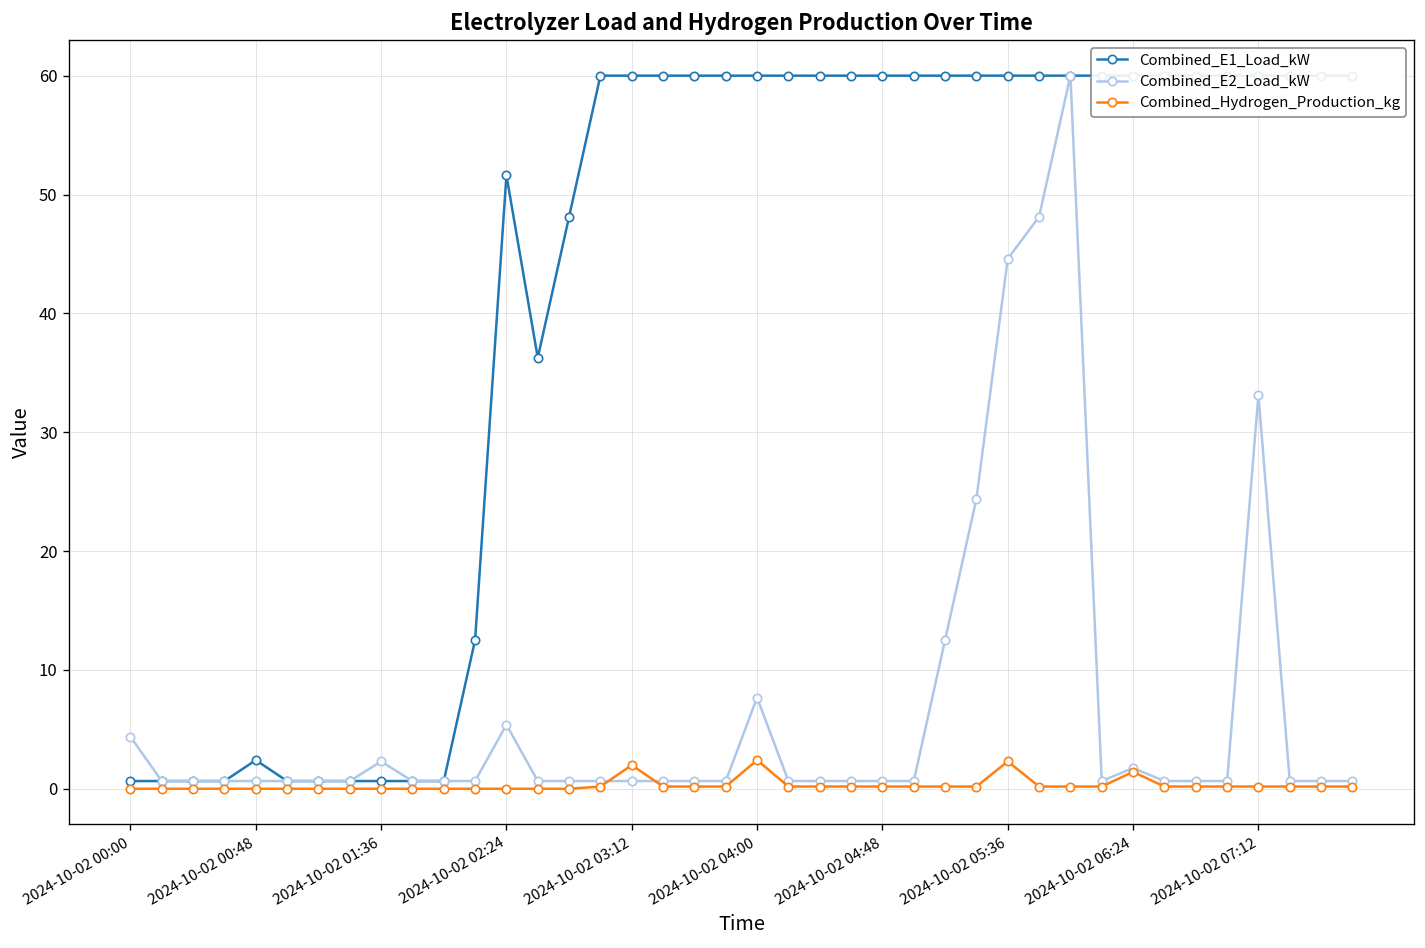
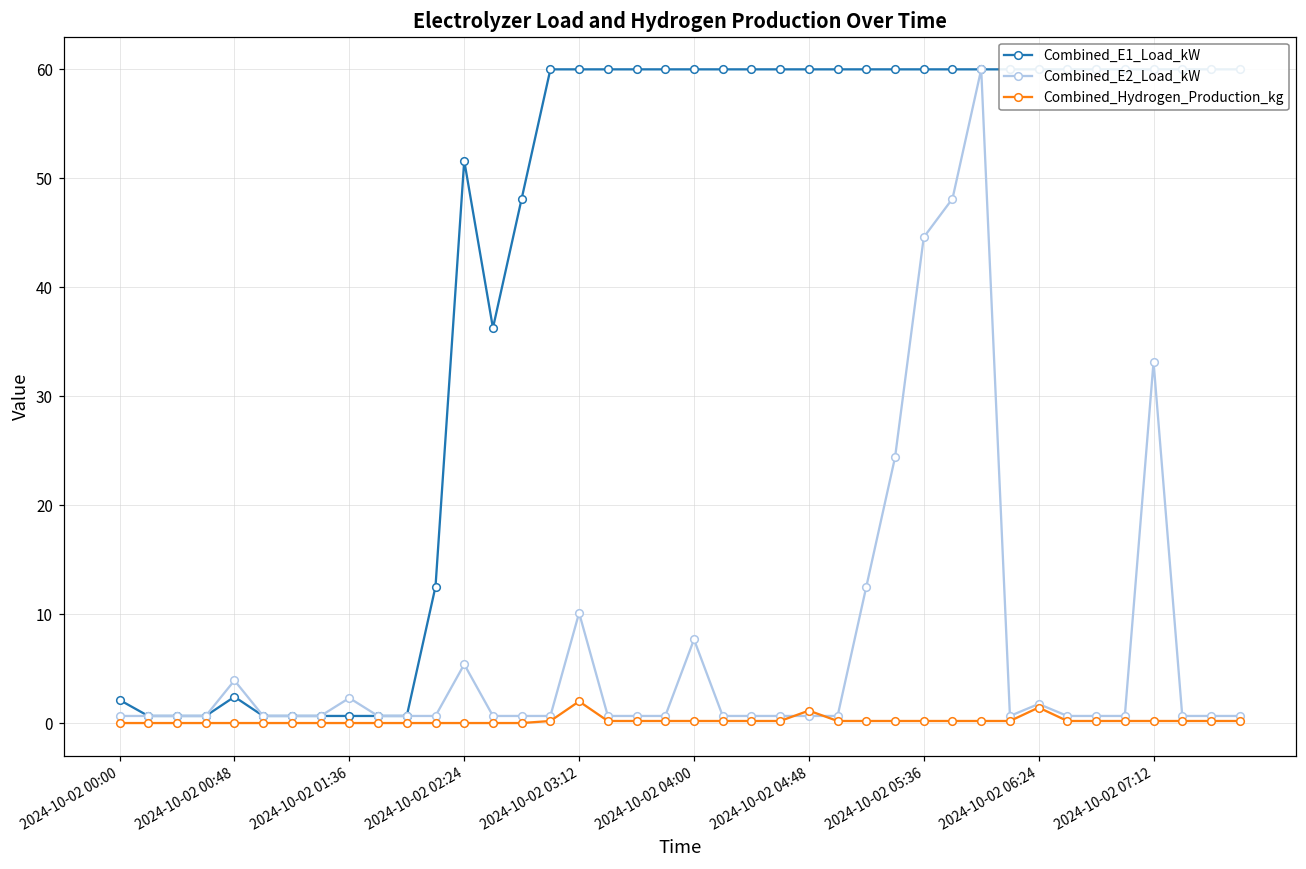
Combined_E1_Load_kW, 2024-10-02 00:00: 1 -> 2
Combined_E2_Load_kW, 2024-10-02 00:00: 4 -> 1
Combined_E2_Load_kW, 2024-10-02 00:48: 1 -> 4
Combined_E2_Load_kW, 2024-10-02 03:12: 1 -> 10
Combined_Hydrogen_Production_kg, 2024-10-02 04:00: 2 -> 0
Combined_Hydrogen_Production_kg, 2024-10-02 04:48: 0 -> 1
Combined_Hydrogen_Production_kg, 2024-10-02 05:36: 2 -> 0
